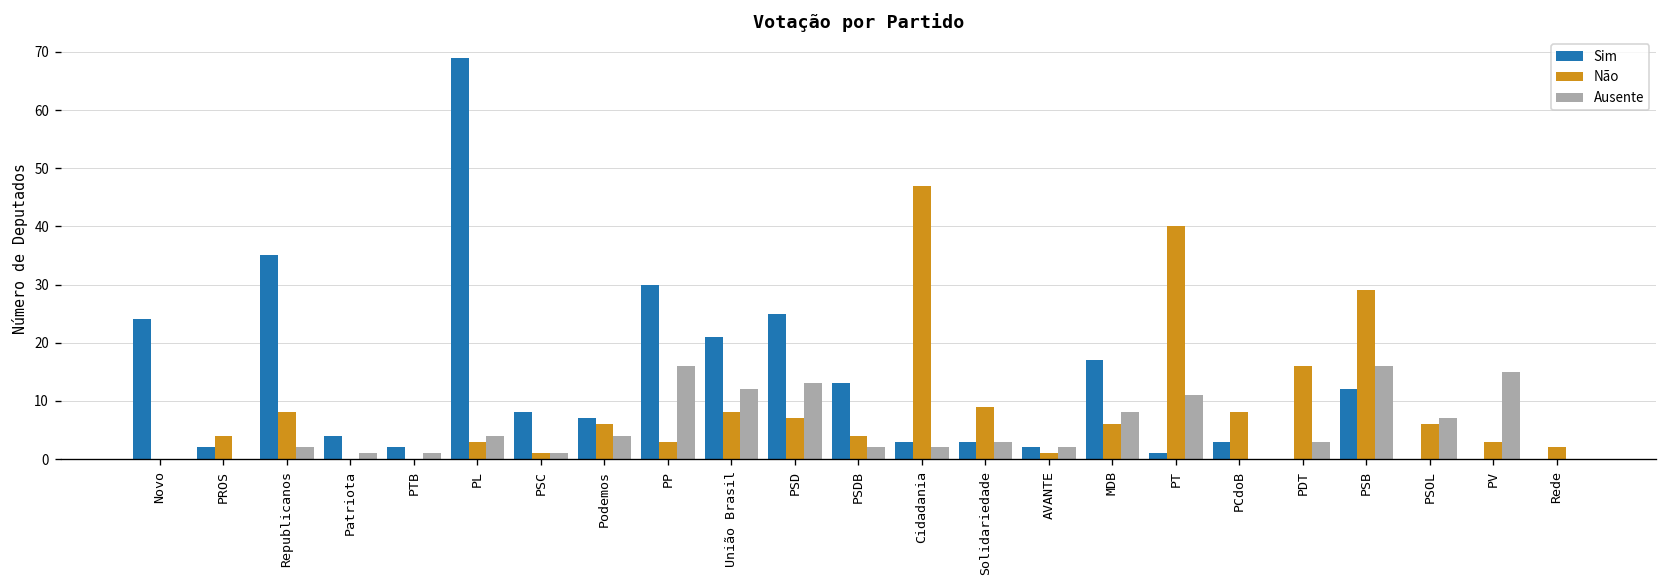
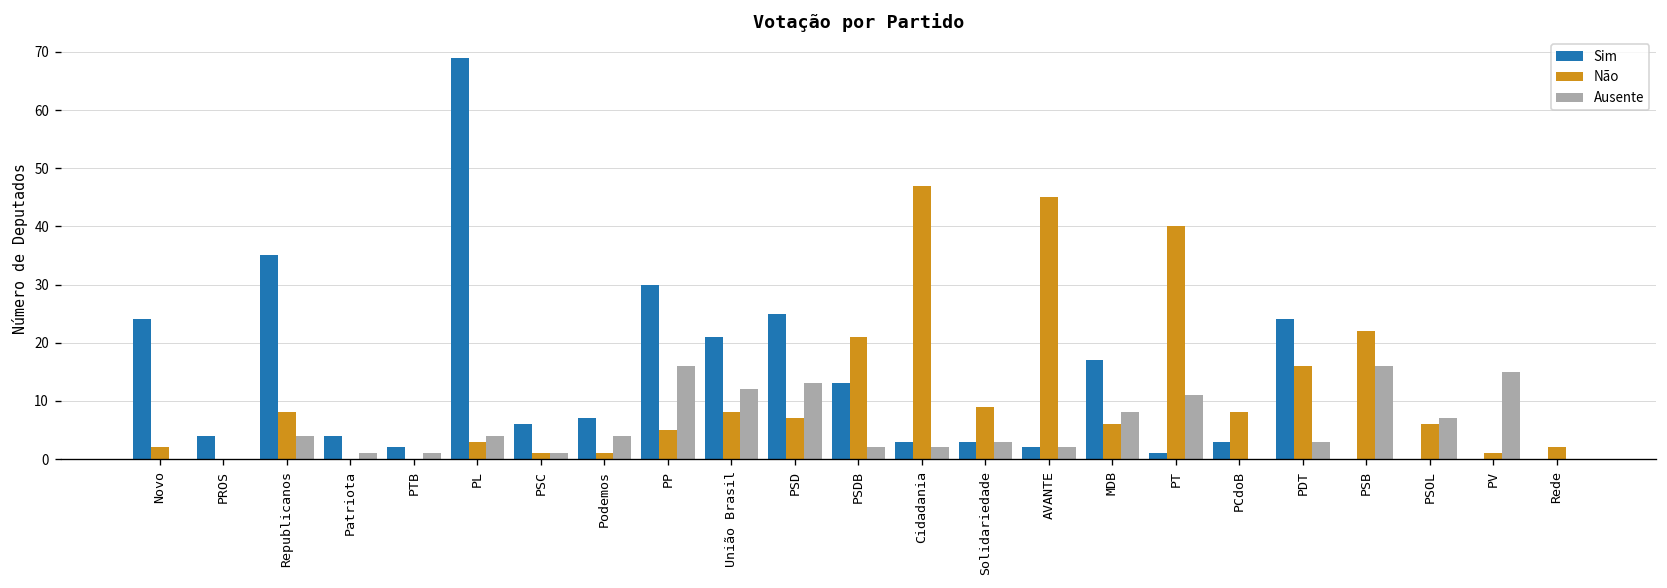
Não, Novo: 0 -> 2
Sim, PROS: 2 -> 4
Não, PROS: 4 -> 0
Ausente, Republicanos: 2 -> 4
Sim, PSC: 8 -> 6
Não, Podemos: 6 -> 1
Não, PP: 3 -> 5
Não, PSDB: 4 -> 21
Não, AVANTE: 1 -> 45
Sim, PDT: 0 -> 24
Sim, PSB: 12 -> 0
Não, PSB: 29 -> 22
Não, PV: 3 -> 1
